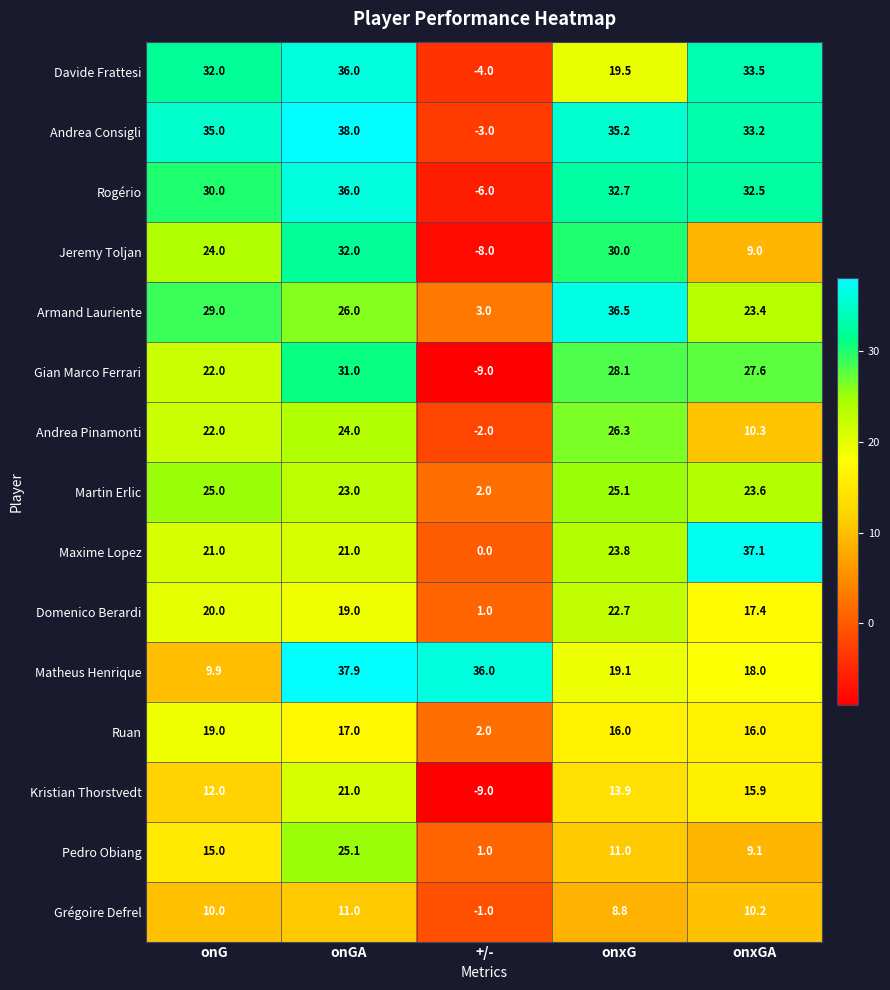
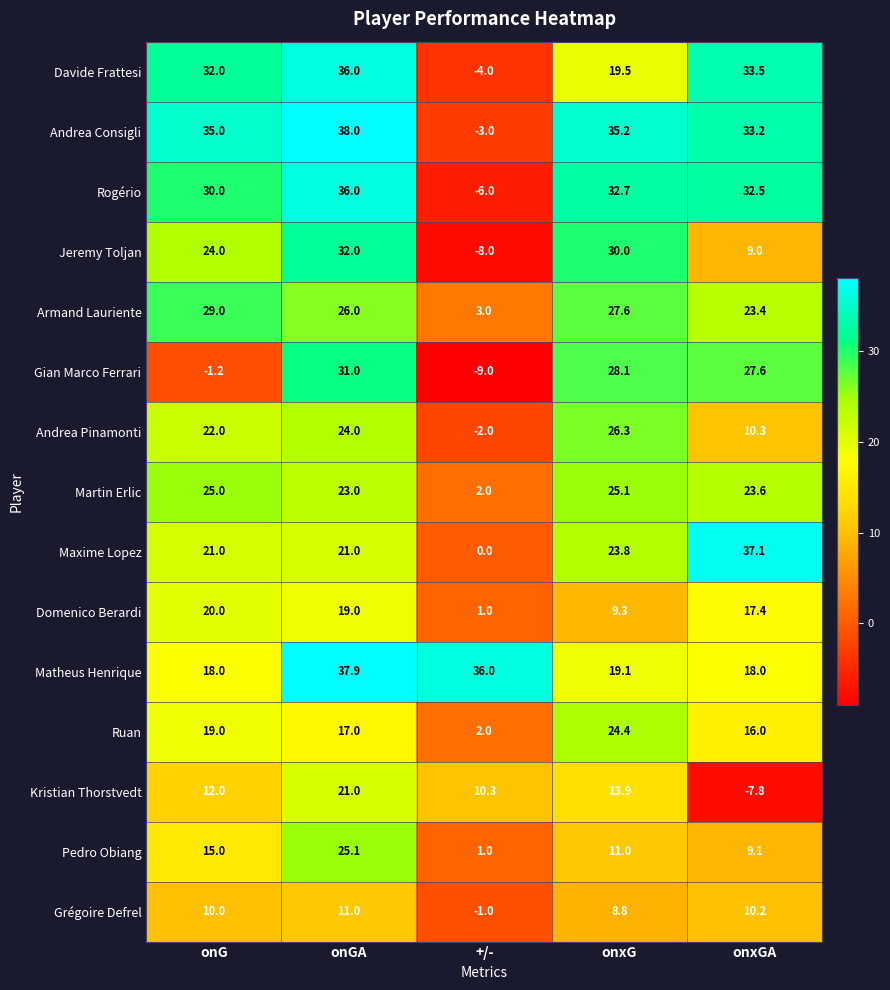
Armand Lauriente, onxG: 36.5 -> 27.6
Gian Marco Ferrari, onG: 22.0 -> -1.2
Domenico Berardi, onxG: 22.7 -> 9.3
Matheus Henrique, onG: 9.9 -> 18.0
Ruan, onxG: 16.0 -> 24.4
Kristian Thorstvedt, +/-: -9.0 -> 10.3
Kristian Thorstvedt, onxGA: 15.9 -> -7.8
